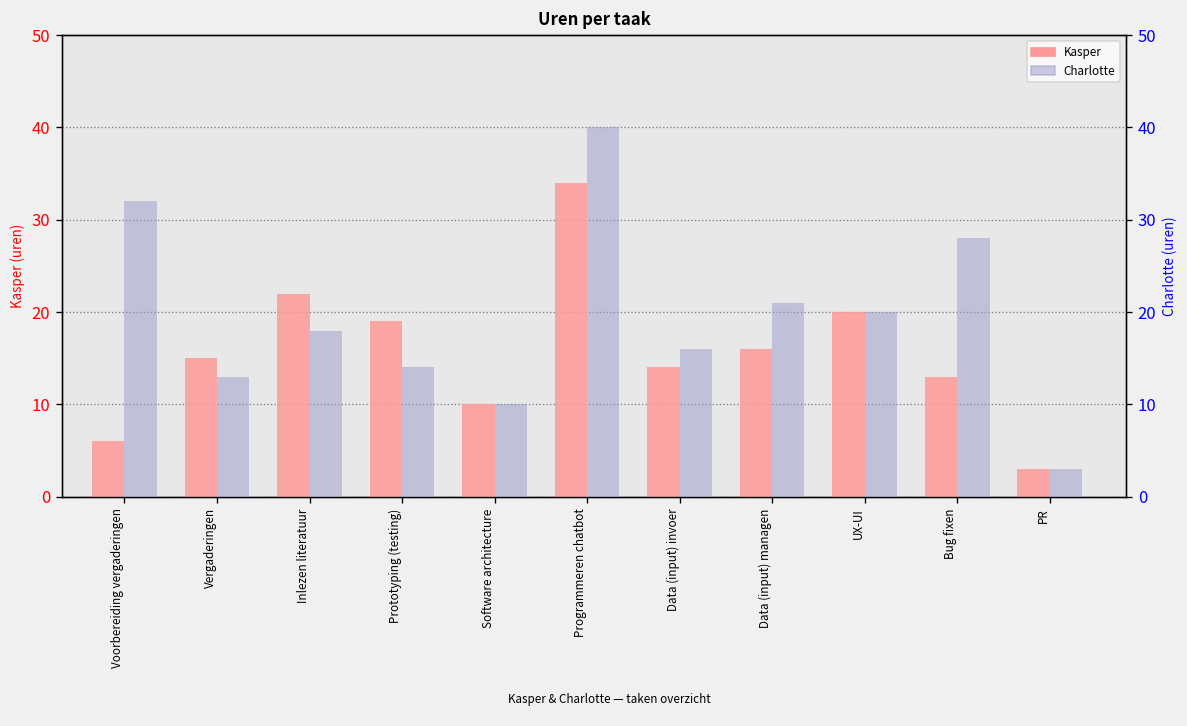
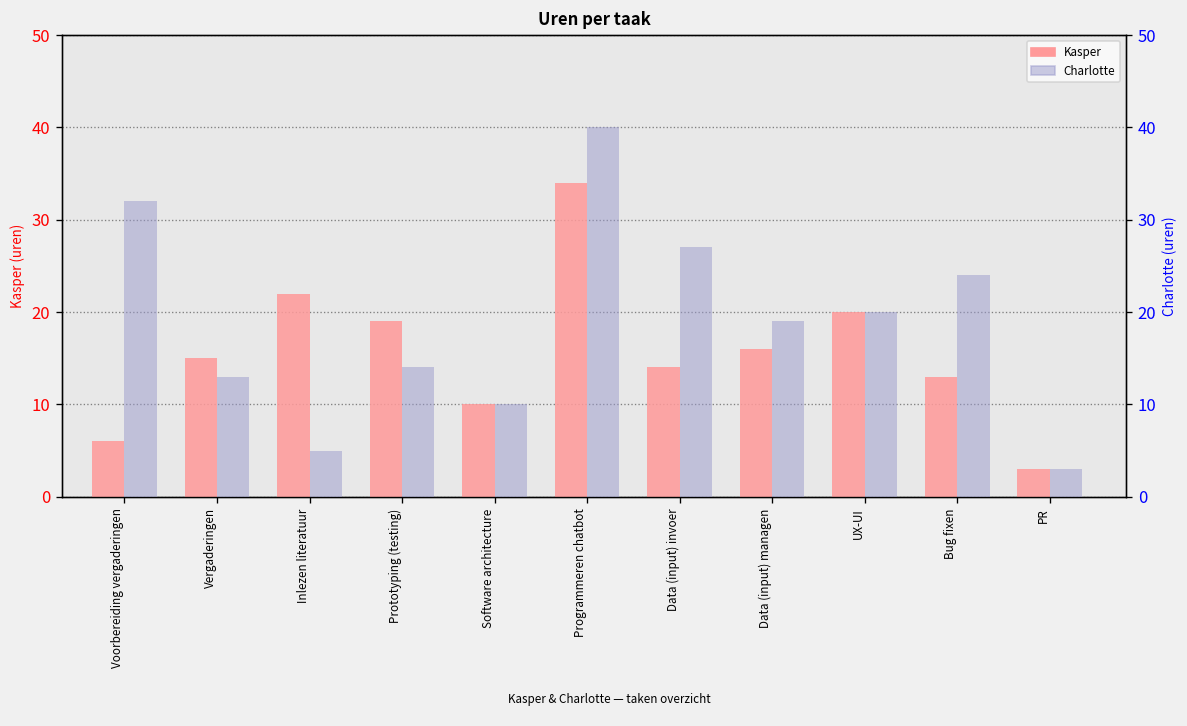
Charlotte, Inlezen literatuur: 18 -> 5
Charlotte, Data (input) invoer: 16 -> 27
Charlotte, Data (input) managen: 21 -> 19
Charlotte, Bug fixen: 28 -> 24
